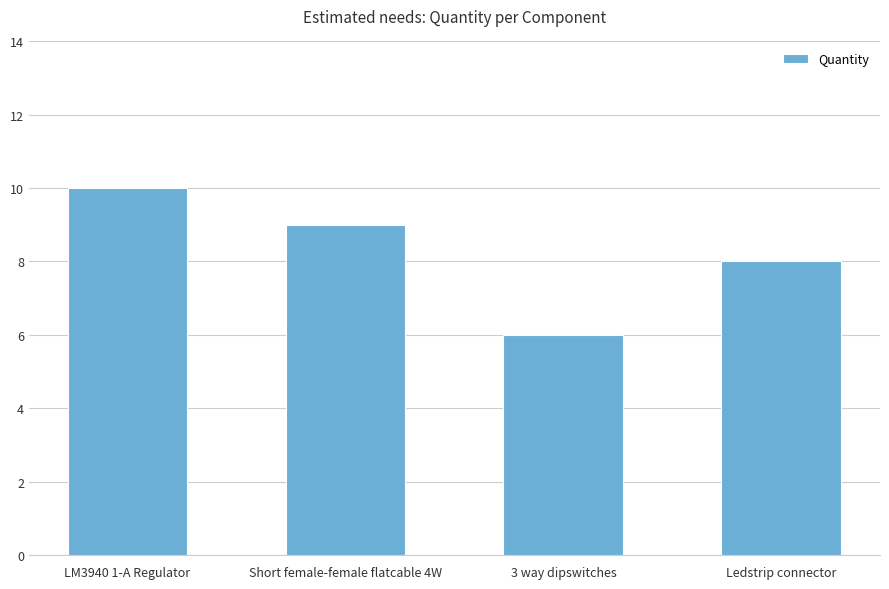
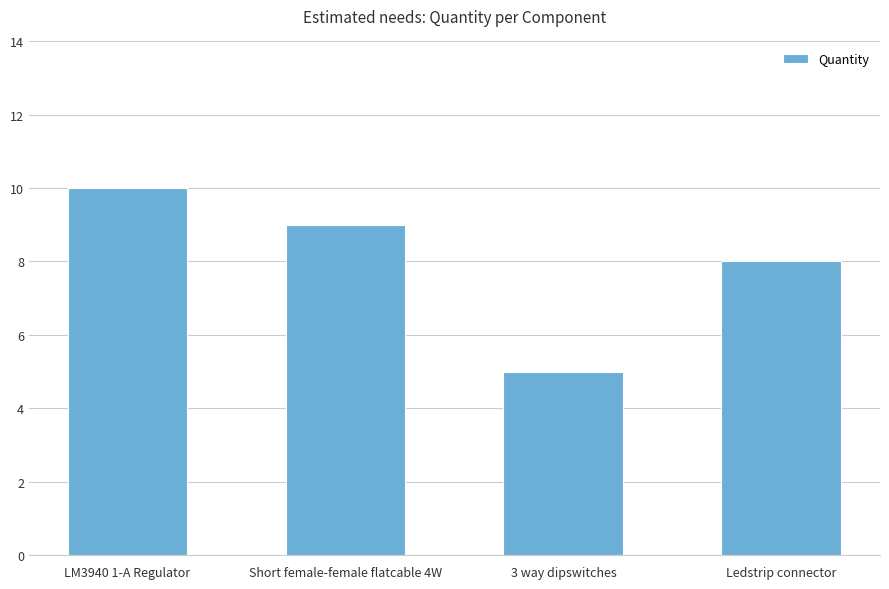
3 way dipswitches: 6 -> 5
